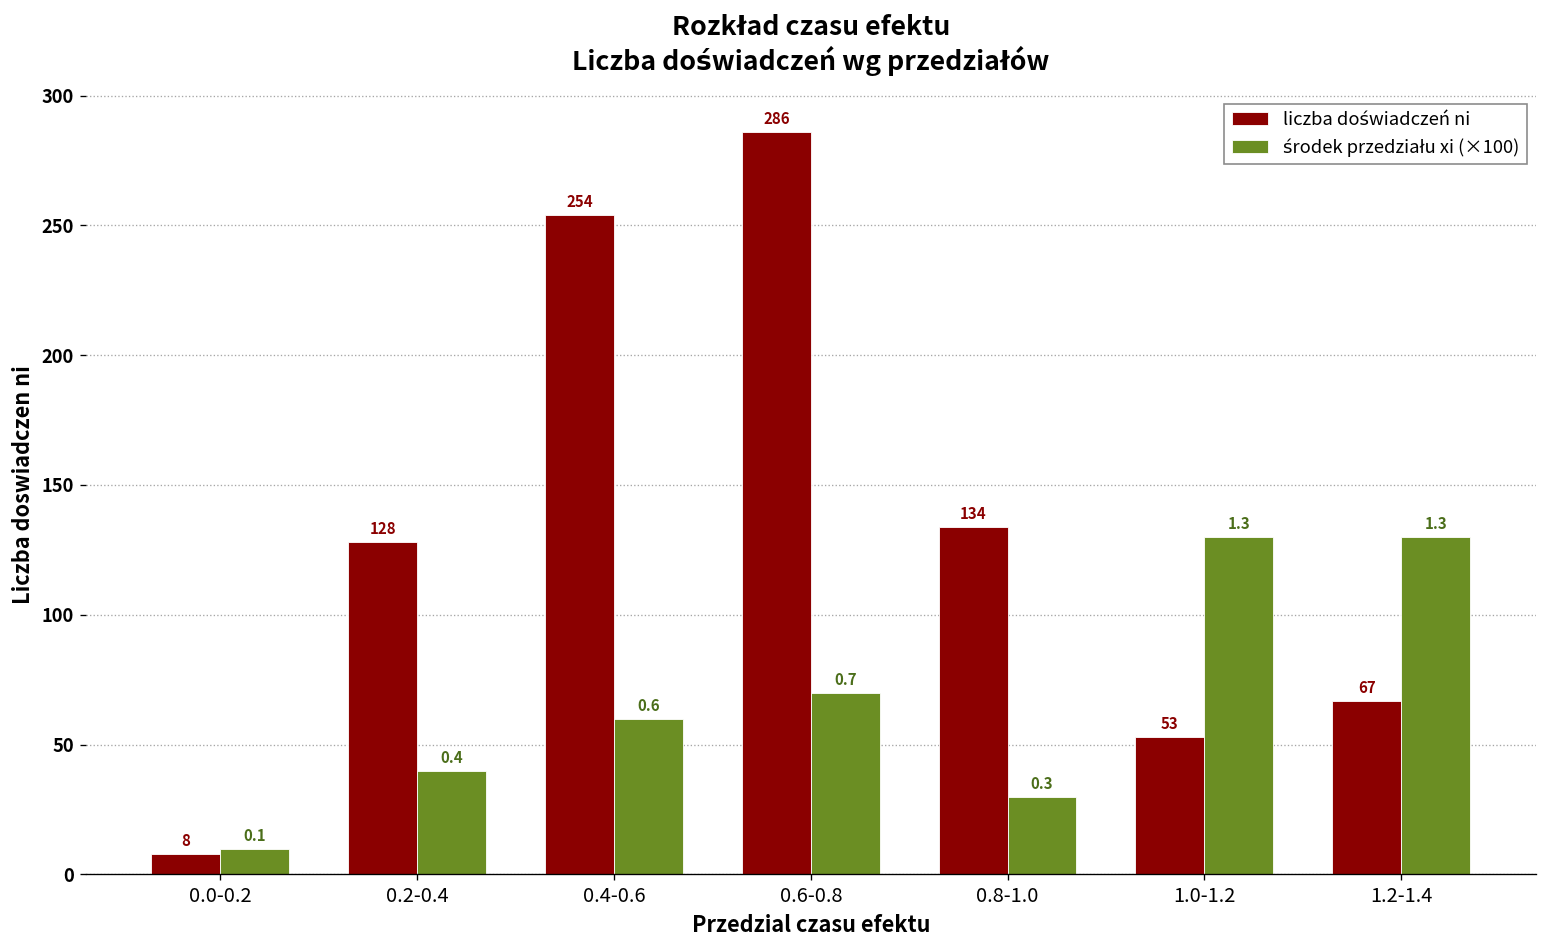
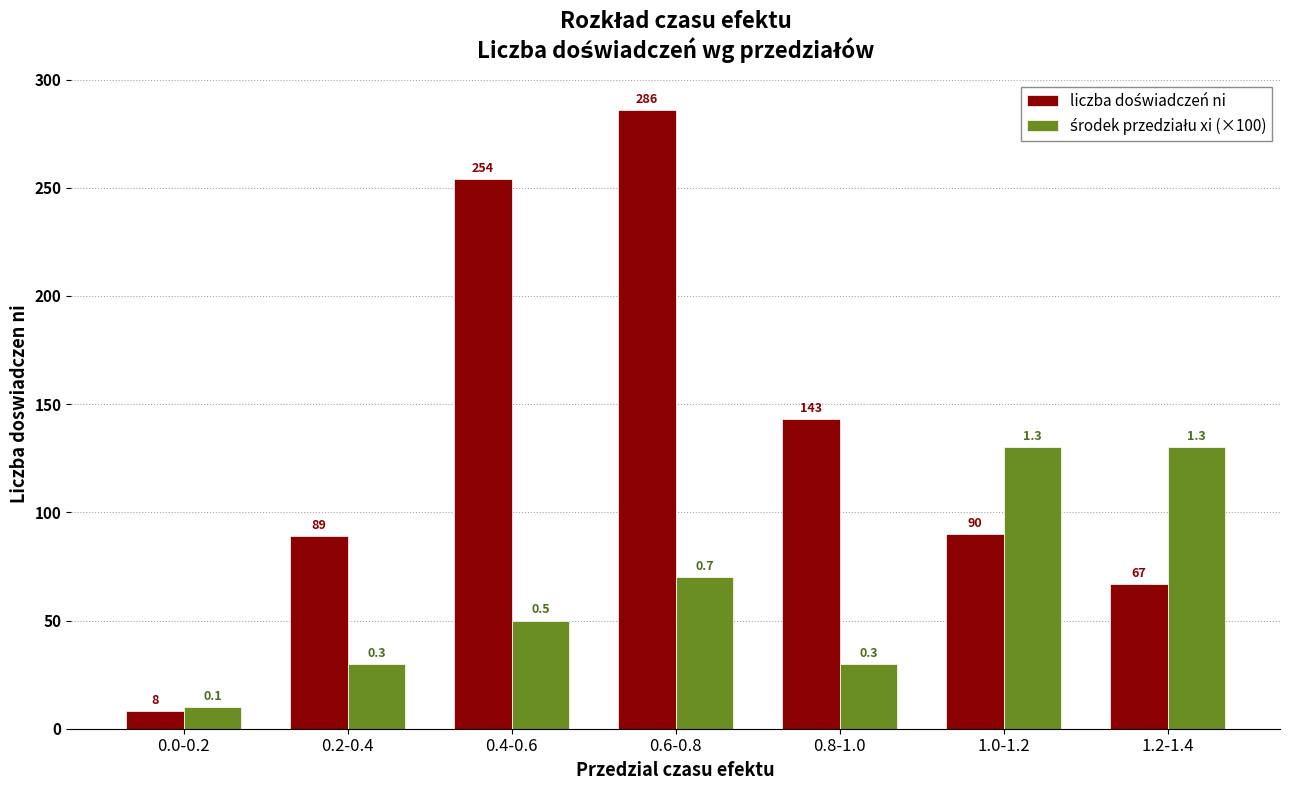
liczba doświadczeń ni, 0.2-0.4: 128 -> 89
środek przedziału xi (×100), 0.2-0.4: 0.4 -> 0.3
środek przedziału xi (×100), 0.4-0.6: 0.6 -> 0.5
liczba doświadczeń ni, 0.8-1.0: 134 -> 143
liczba doświadczeń ni, 1.0-1.2: 53 -> 90
